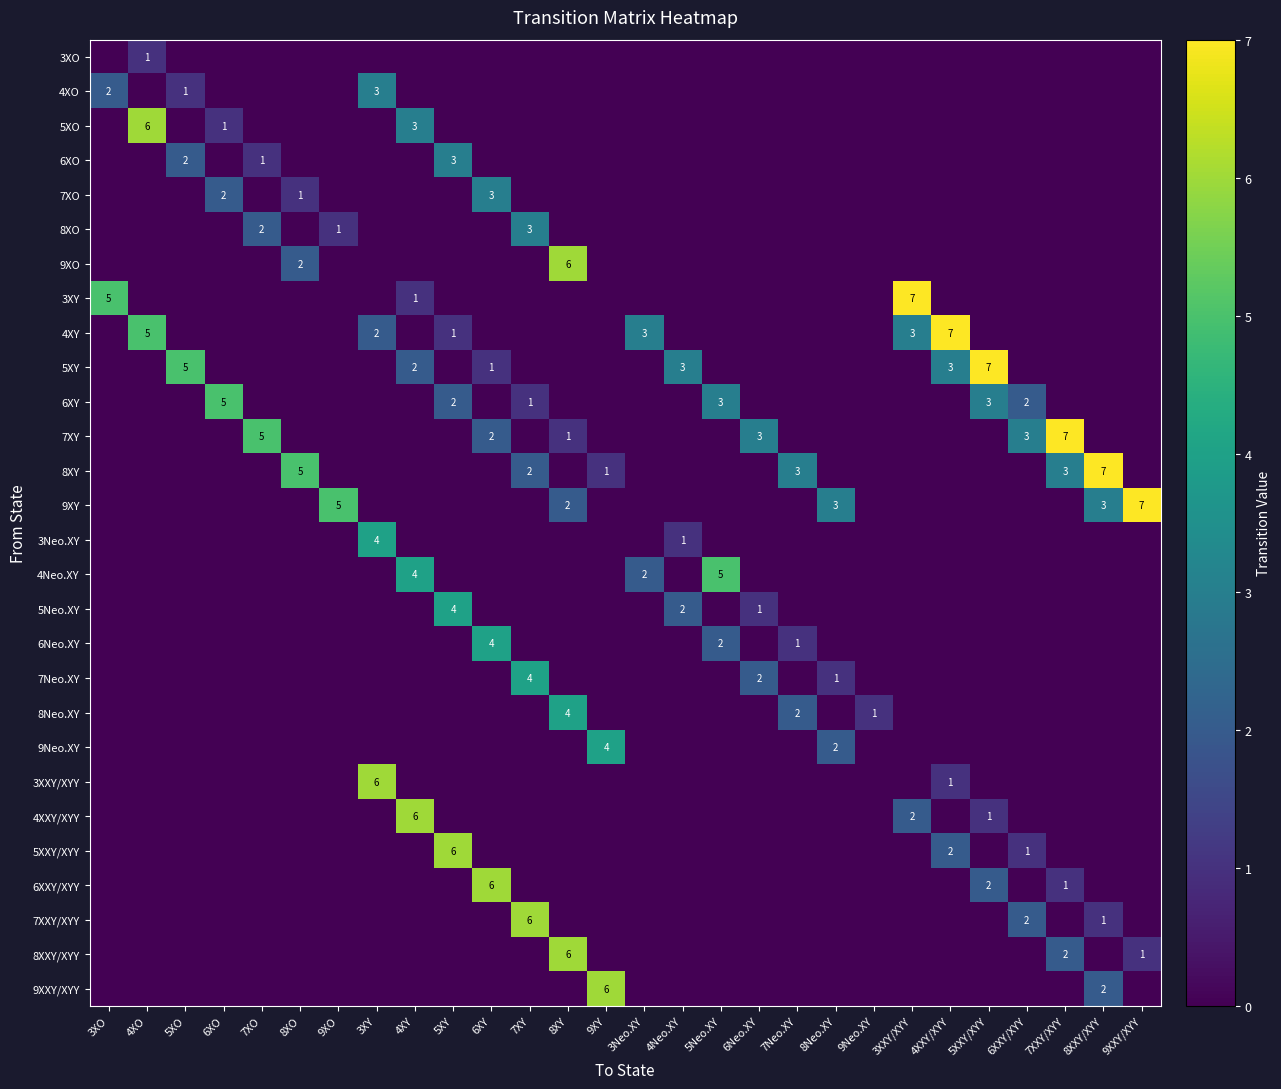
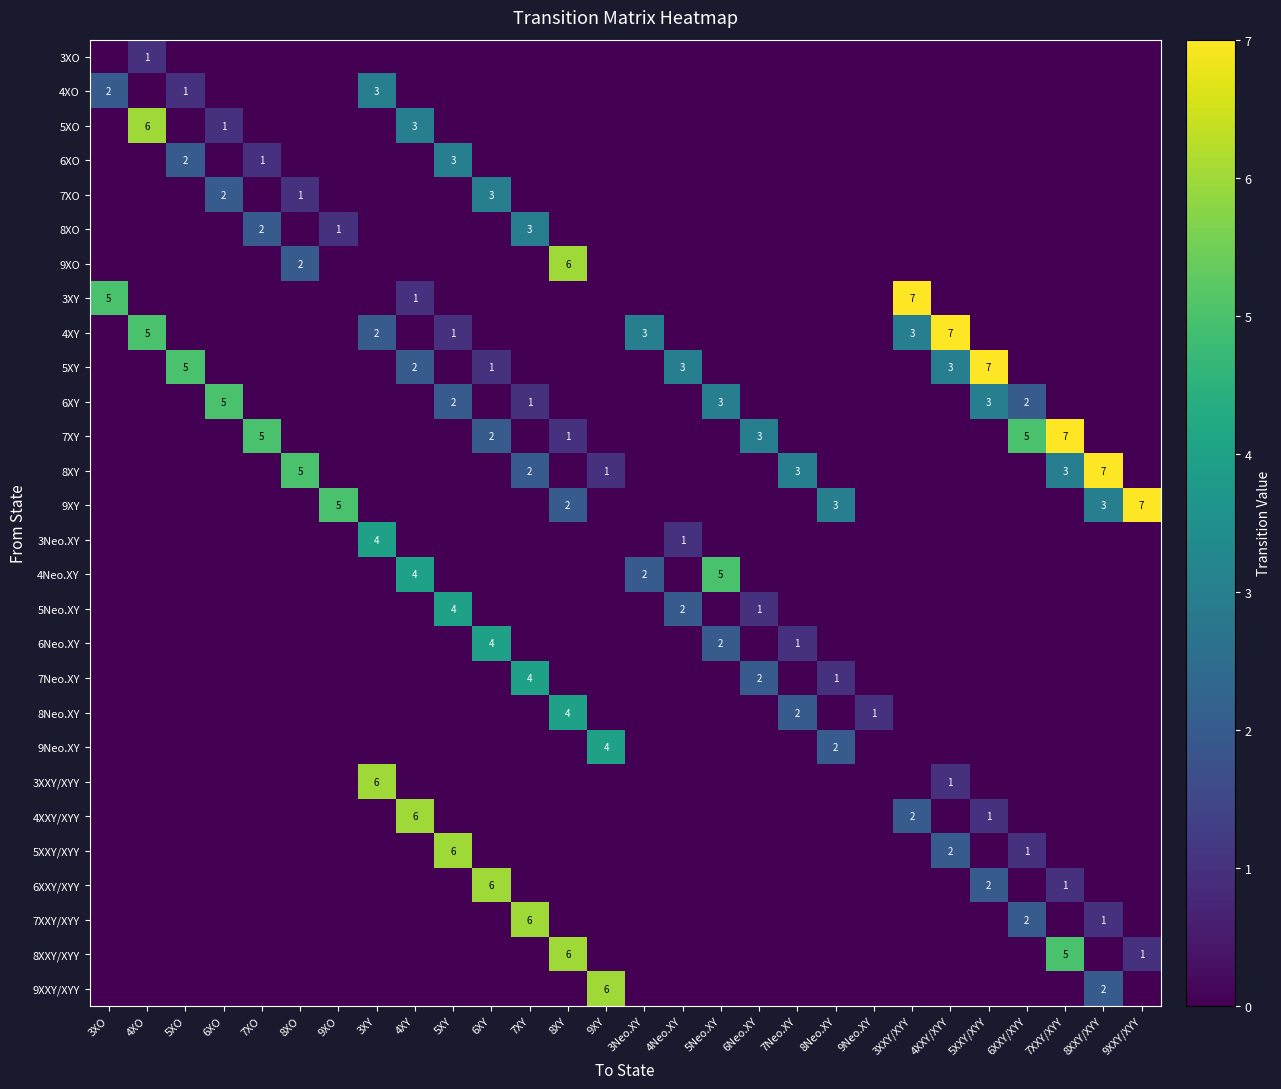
7XY, 6XXY/XYY: 3 -> 5
8XXY/XYY, 7XXY/XYY: 2 -> 5
